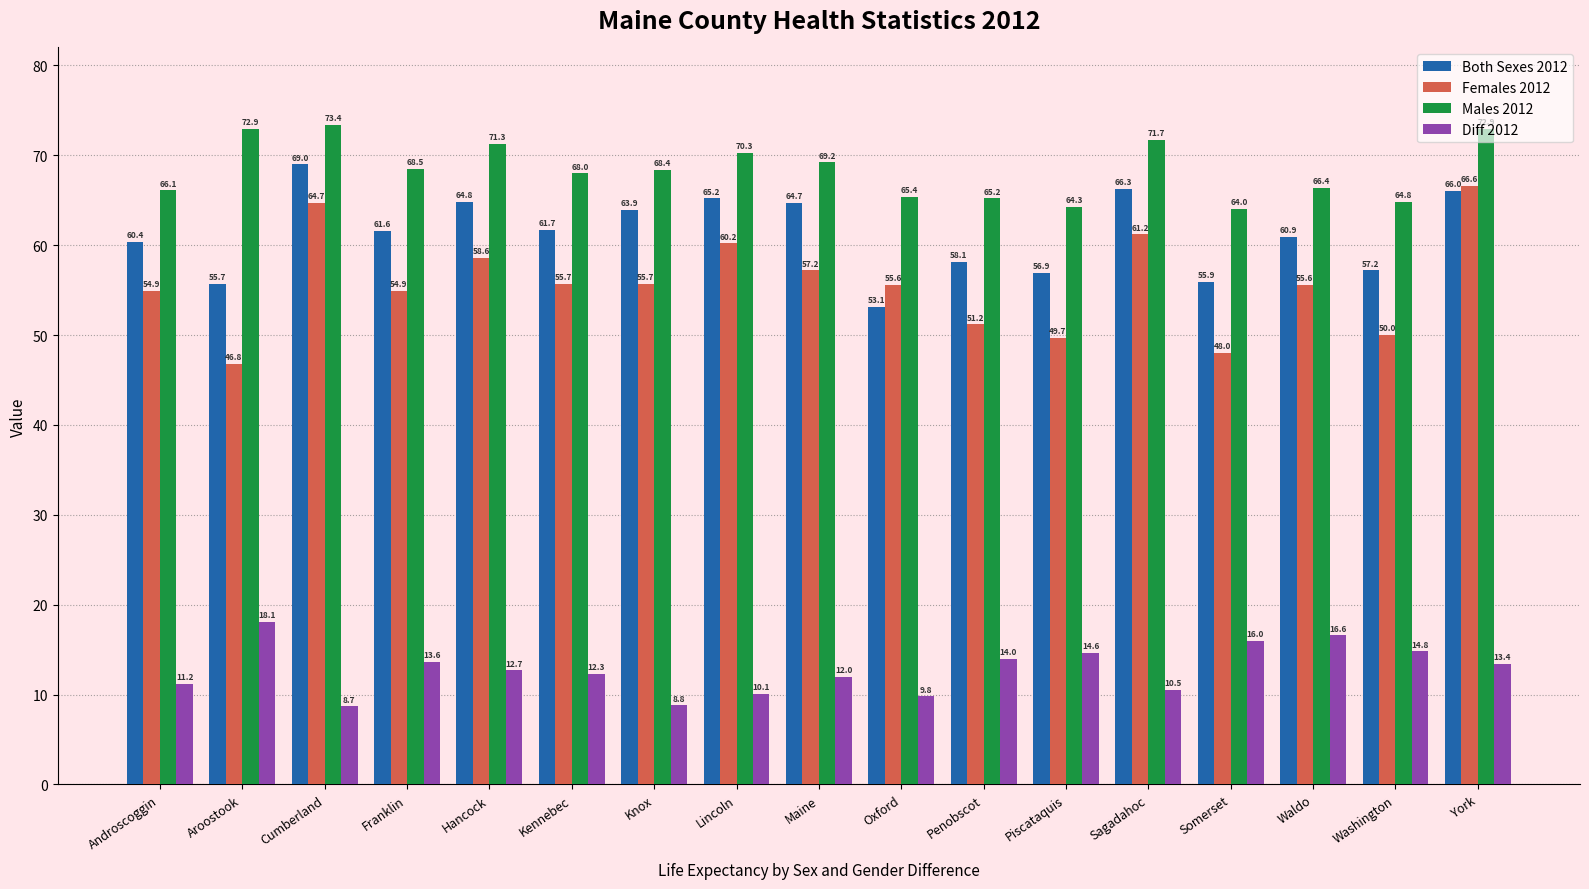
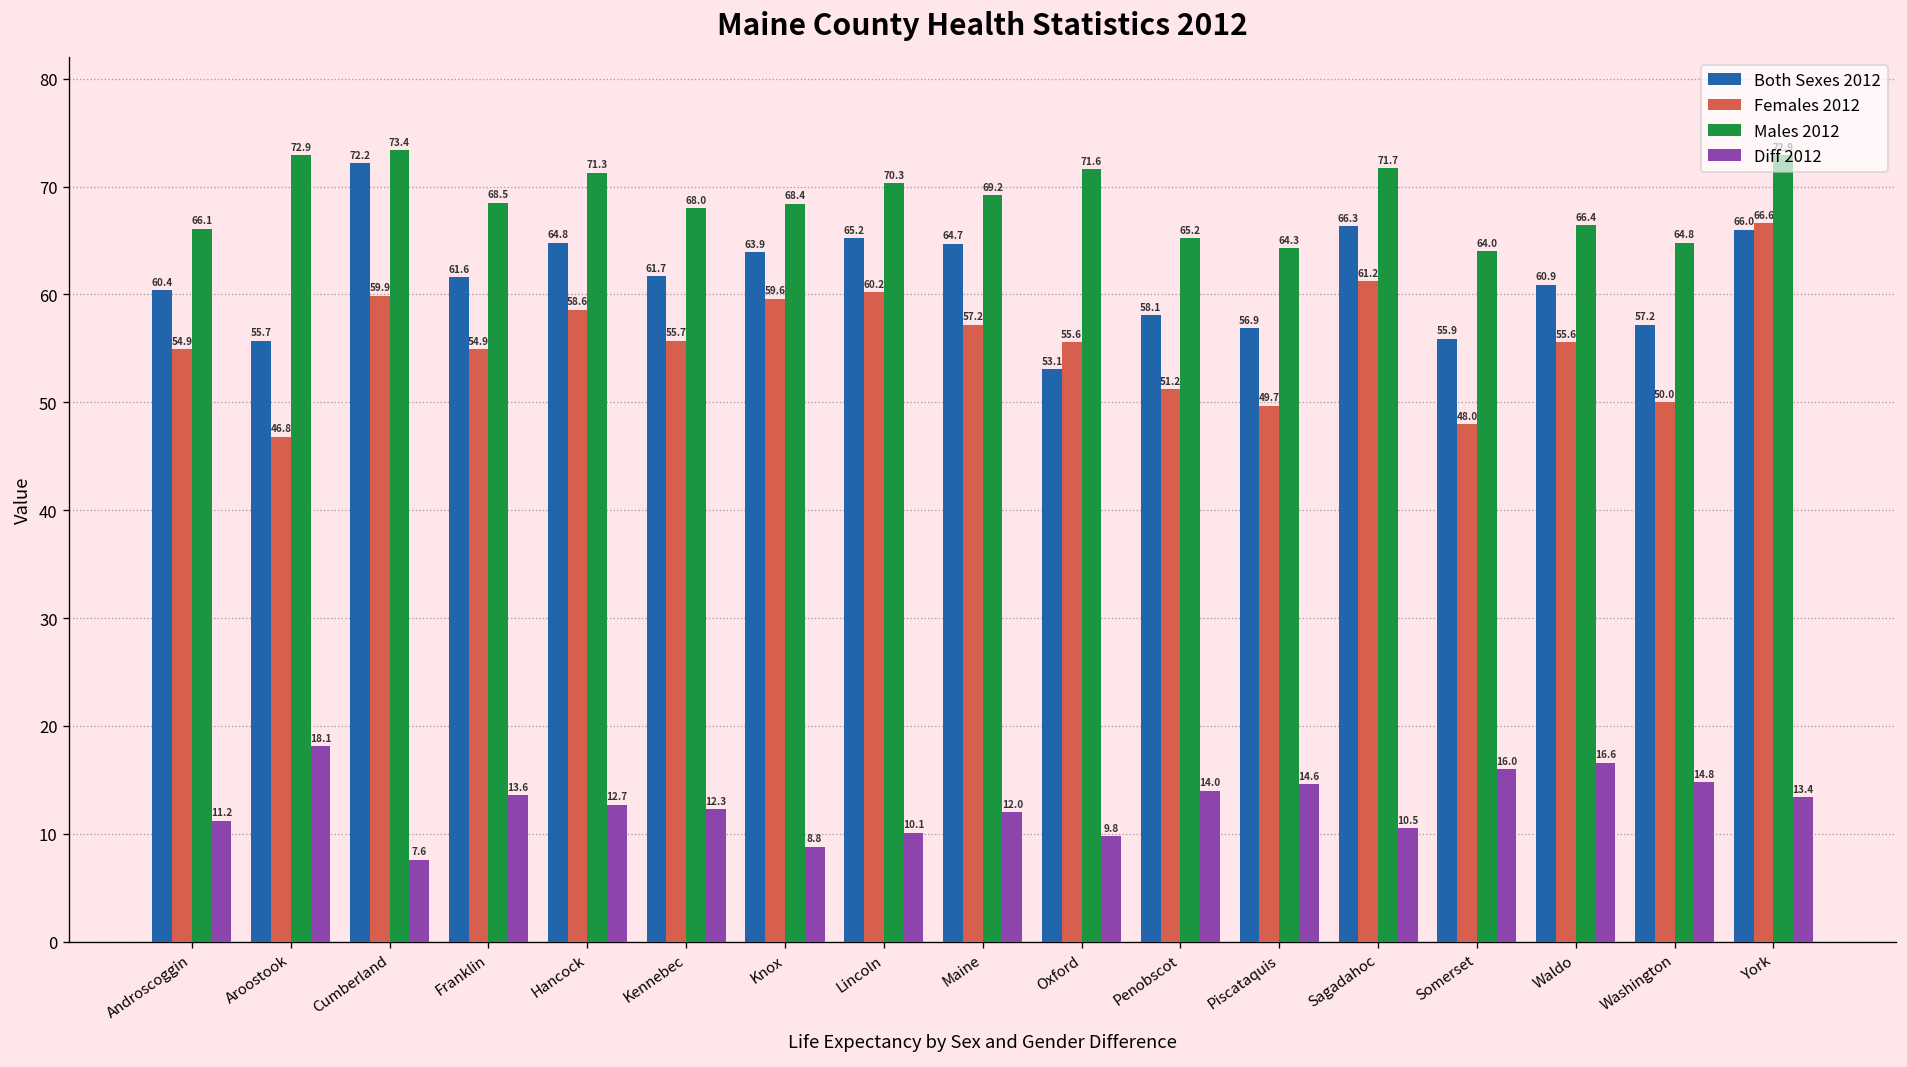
Both Sexes 2012, Cumberland: 69.0 -> 72.2
Females 2012, Cumberland: 64.7 -> 59.9
Diff 2012, Cumberland: 8.7 -> 7.6
Females 2012, Knox: 55.7 -> 59.6
Males 2012, Oxford: 65.4 -> 71.6
